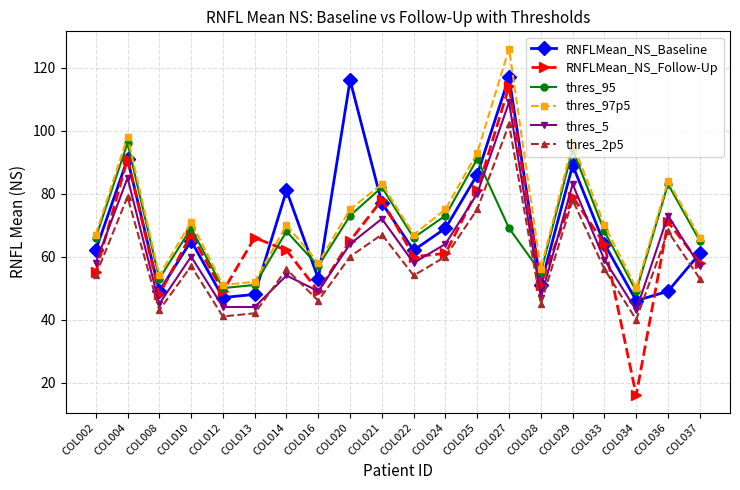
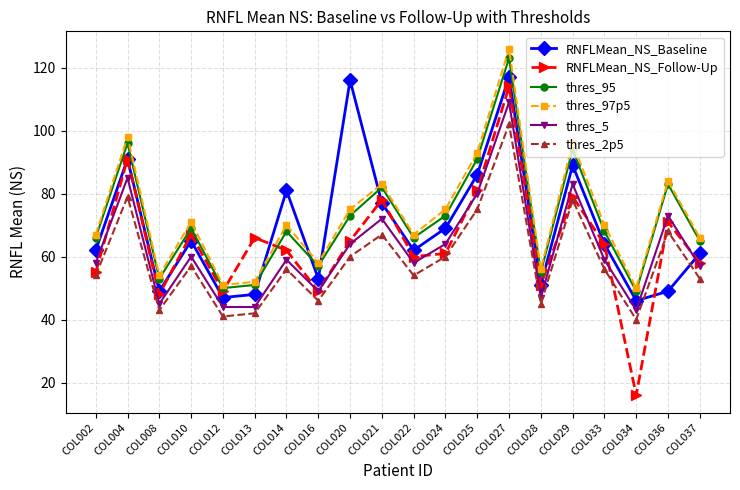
thres_5, COL014: 54 -> 59
thres_95, COL027: 69 -> 123
